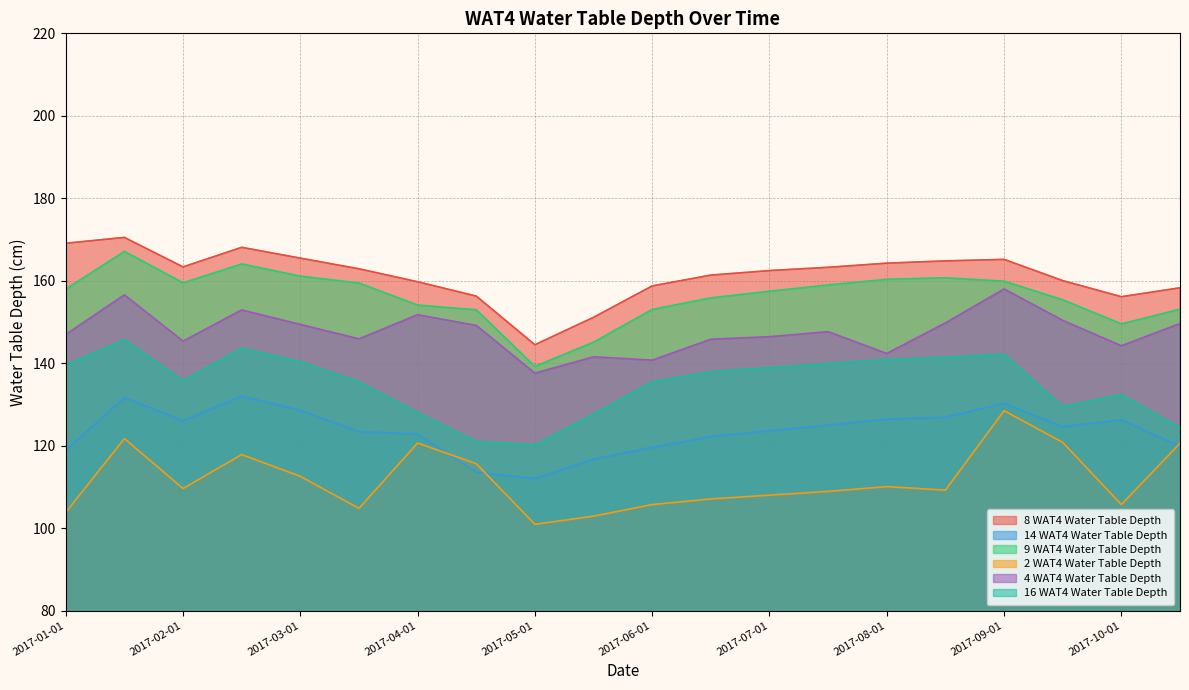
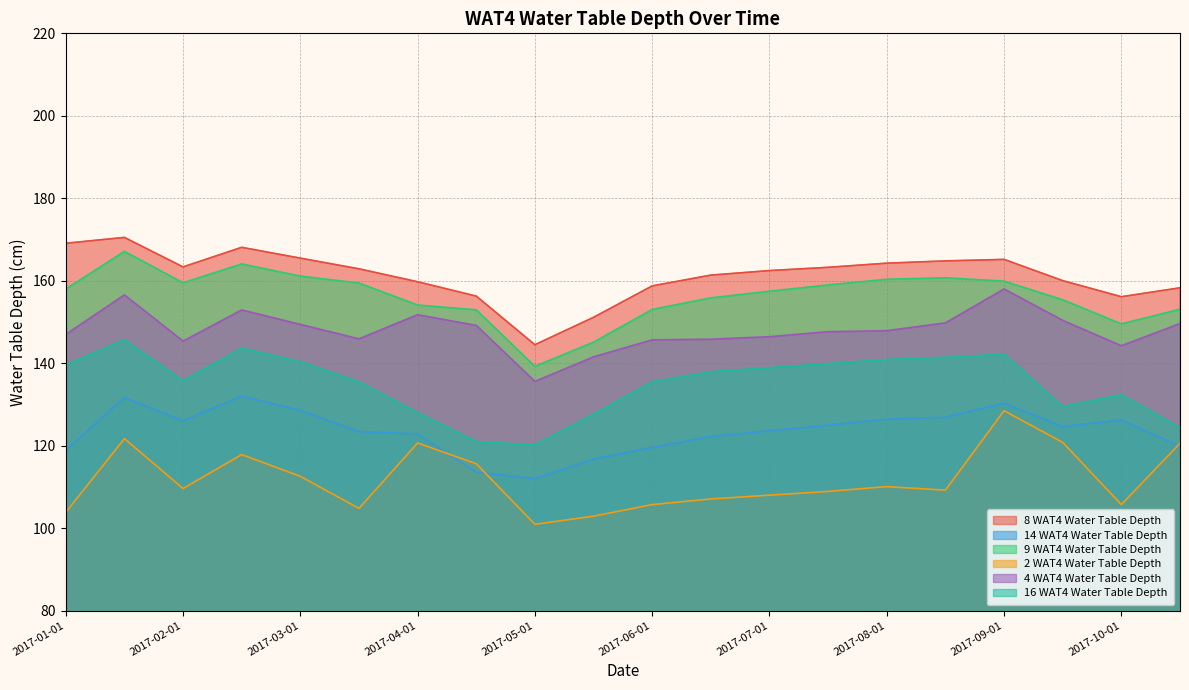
4 WAT4 Water Table Depth, 2017-05-01: 138 -> 136
4 WAT4 Water Table Depth, 2017-06-01: 141 -> 146
4 WAT4 Water Table Depth, 2017-08-01: 142 -> 148
